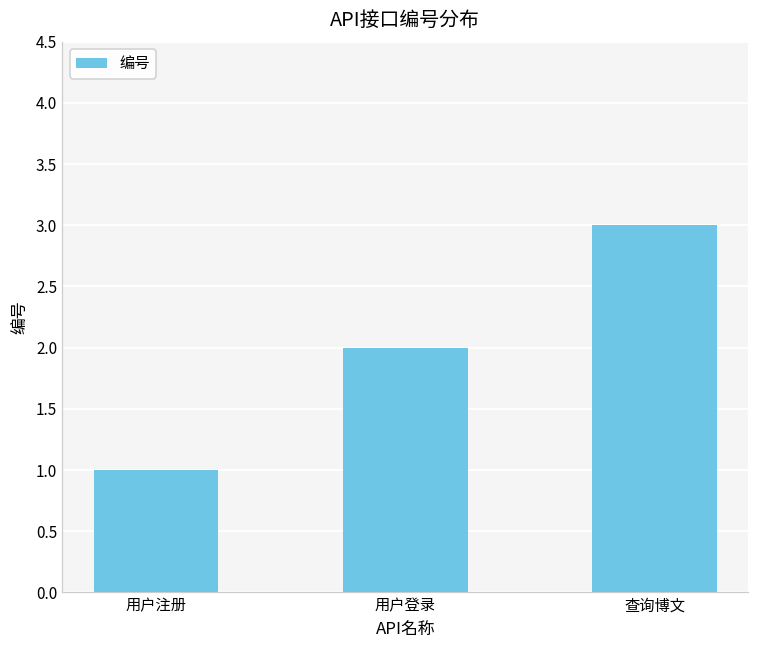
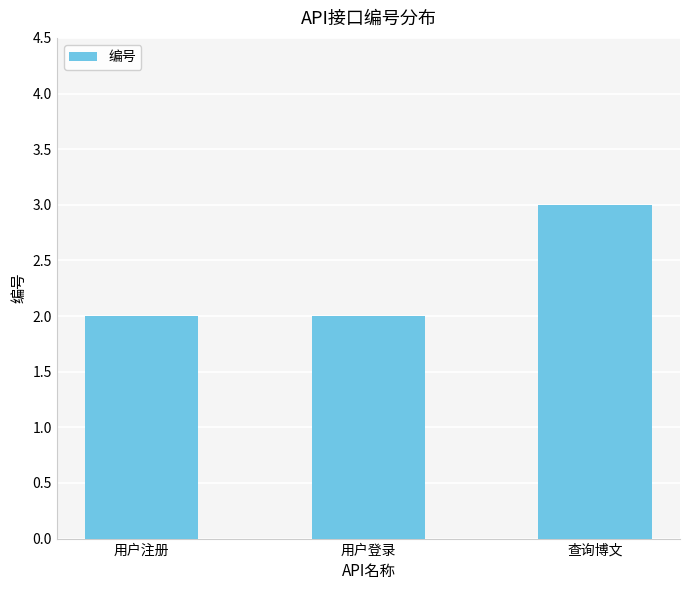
用户注册: 1 -> 2
